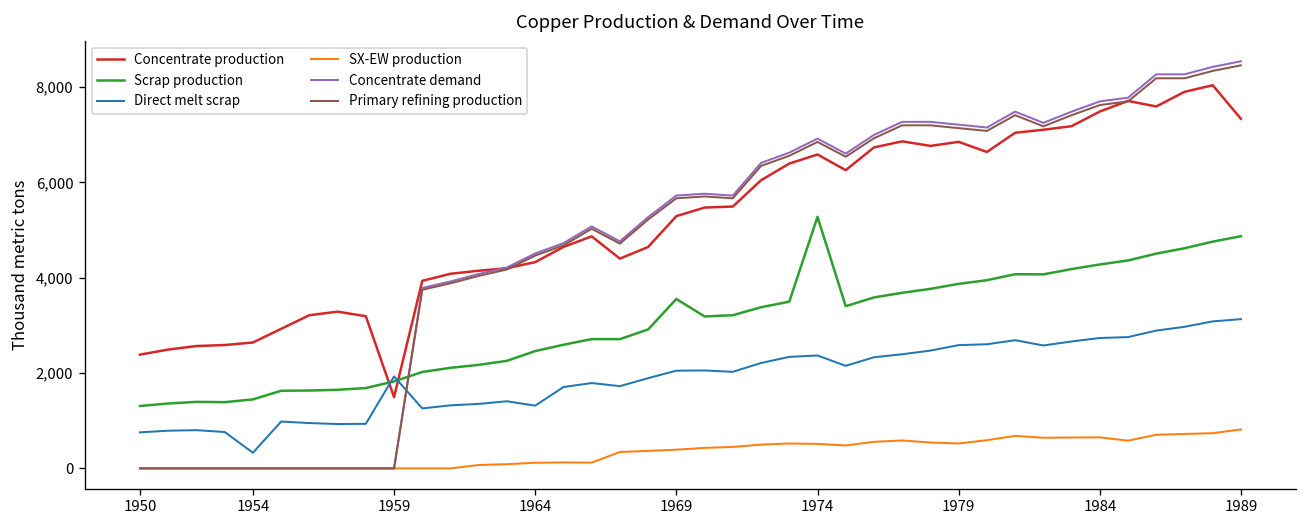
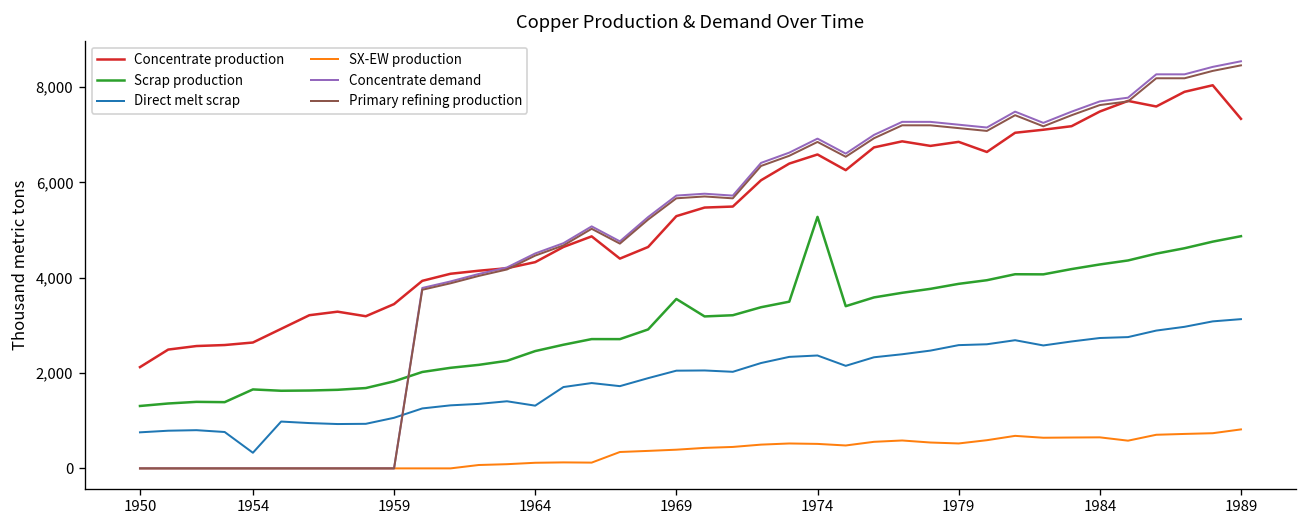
Concentrate production, 1950: 2,400 -> 2,100
Scrap production, 1954: 1,400 -> 1,700
Concentrate production, 1959: 1,500 -> 3,400
Direct melt scrap, 1959: 1,900 -> 1,100
